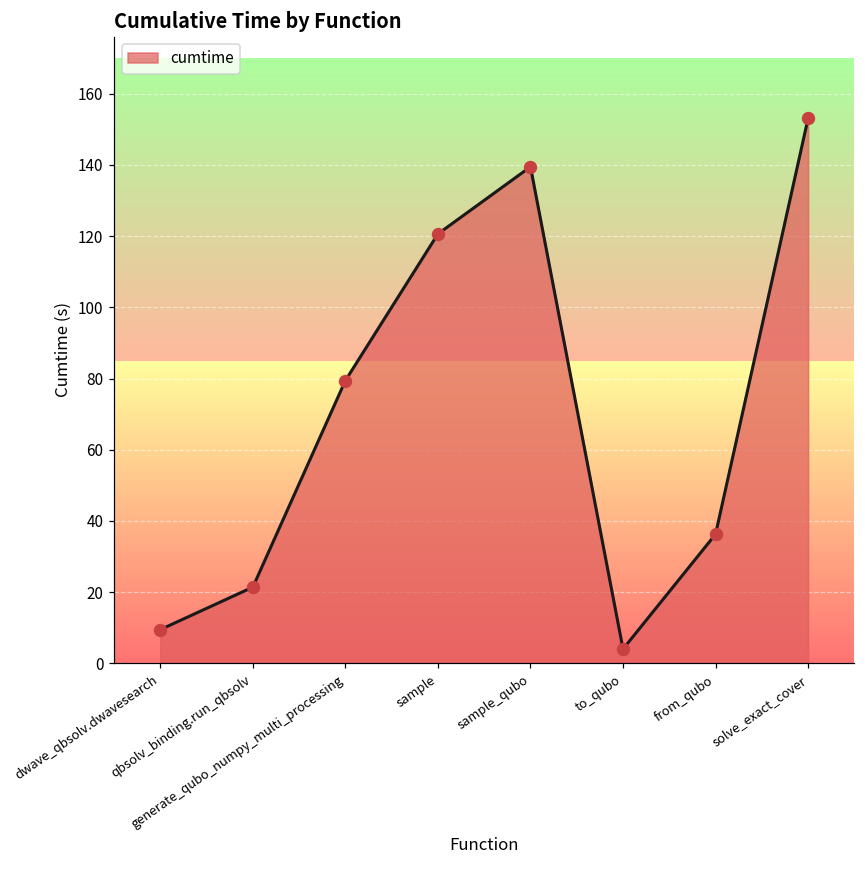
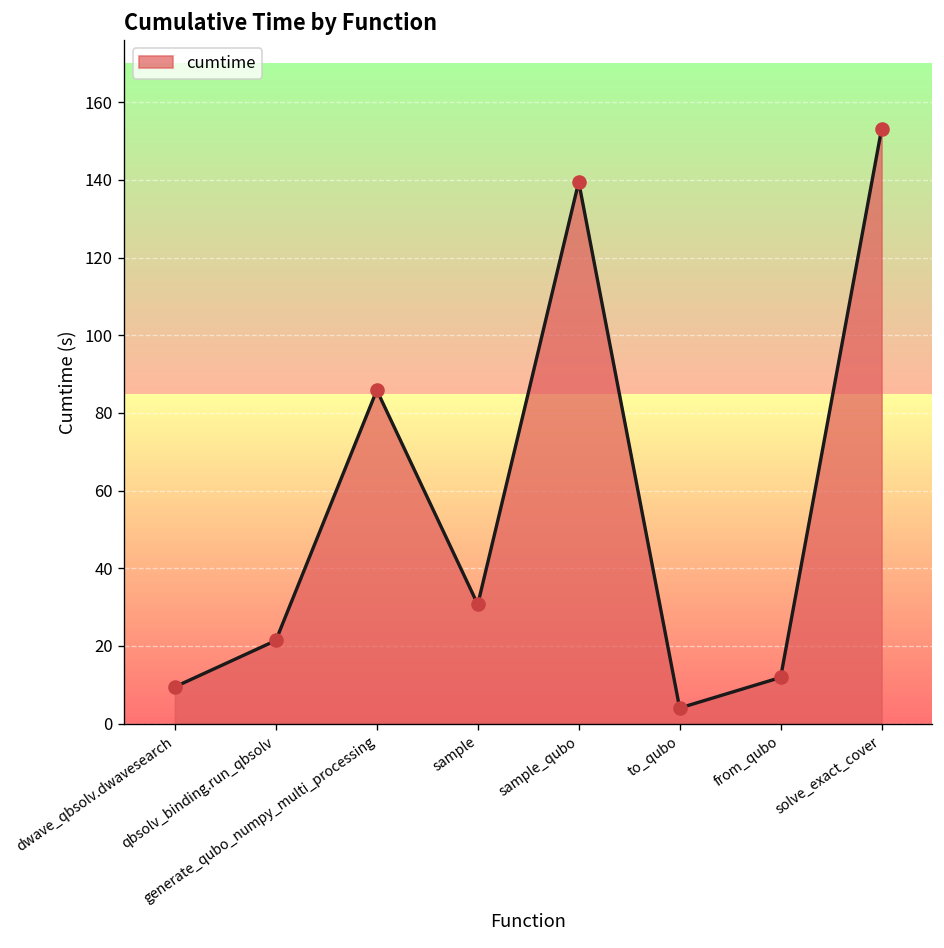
generate_qubo_numpy_multi_processing: 79 -> 86
sample: 121 -> 31
from_qubo: 36 -> 12
